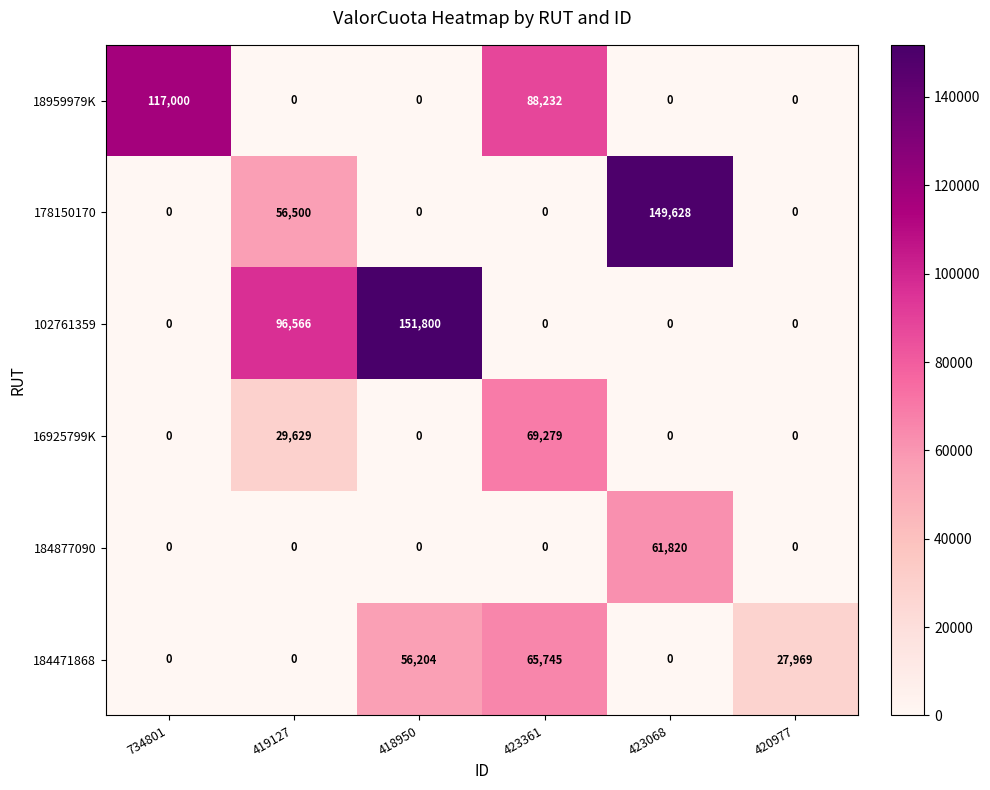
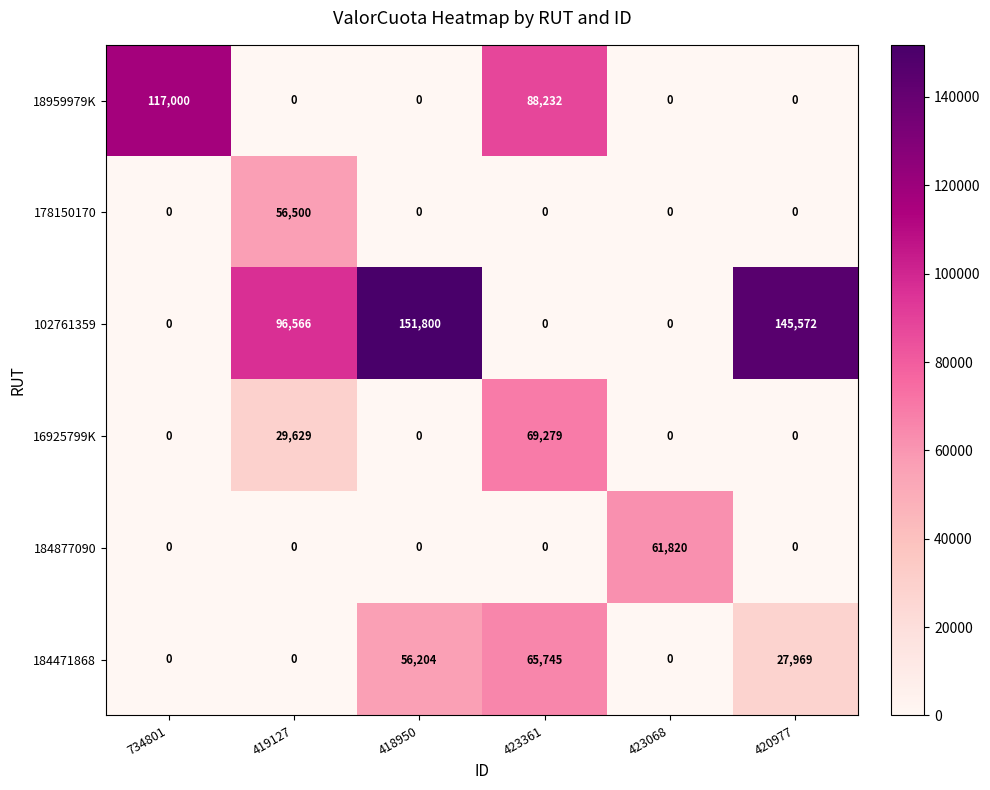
178150170, 423068: 149,628 -> 0
102761359, 420977: 0 -> 145,572
